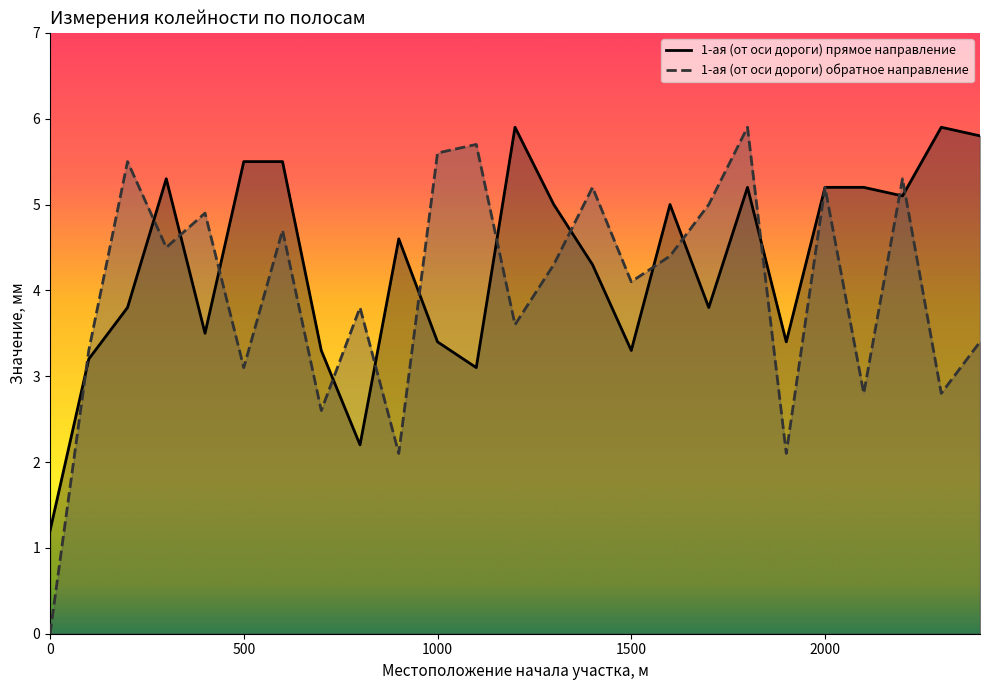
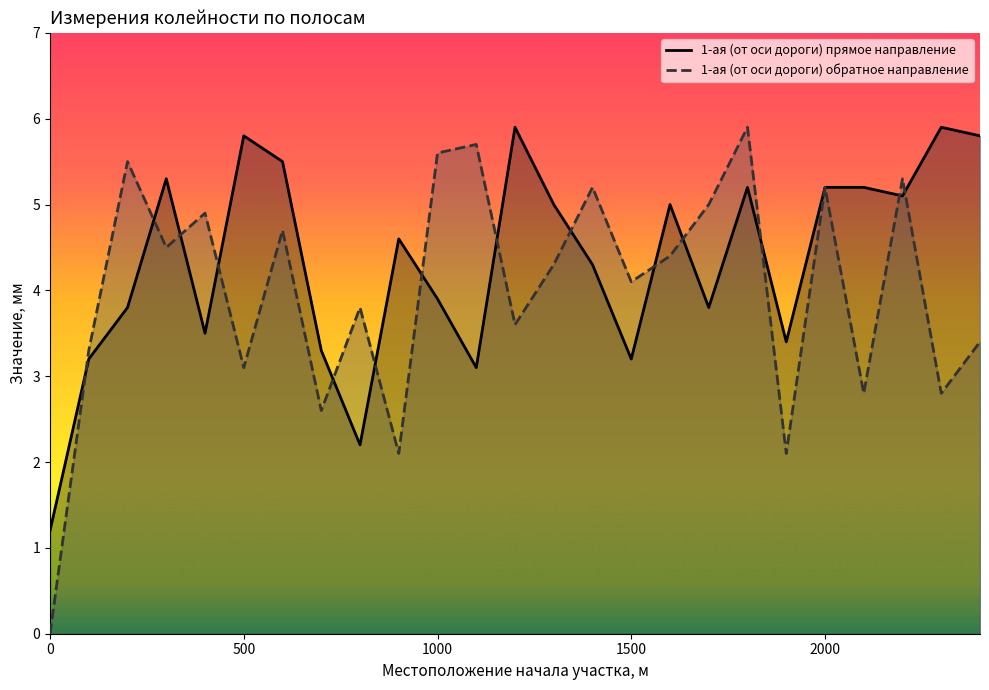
1-ая (от оси дороги) прямое направление, 500: 5.5 -> 5.8
1-ая (от оси дороги) прямое направление, 1000: 3.4 -> 3.9
1-ая (от оси дороги) прямое направление, 1500: 3.3 -> 3.2
